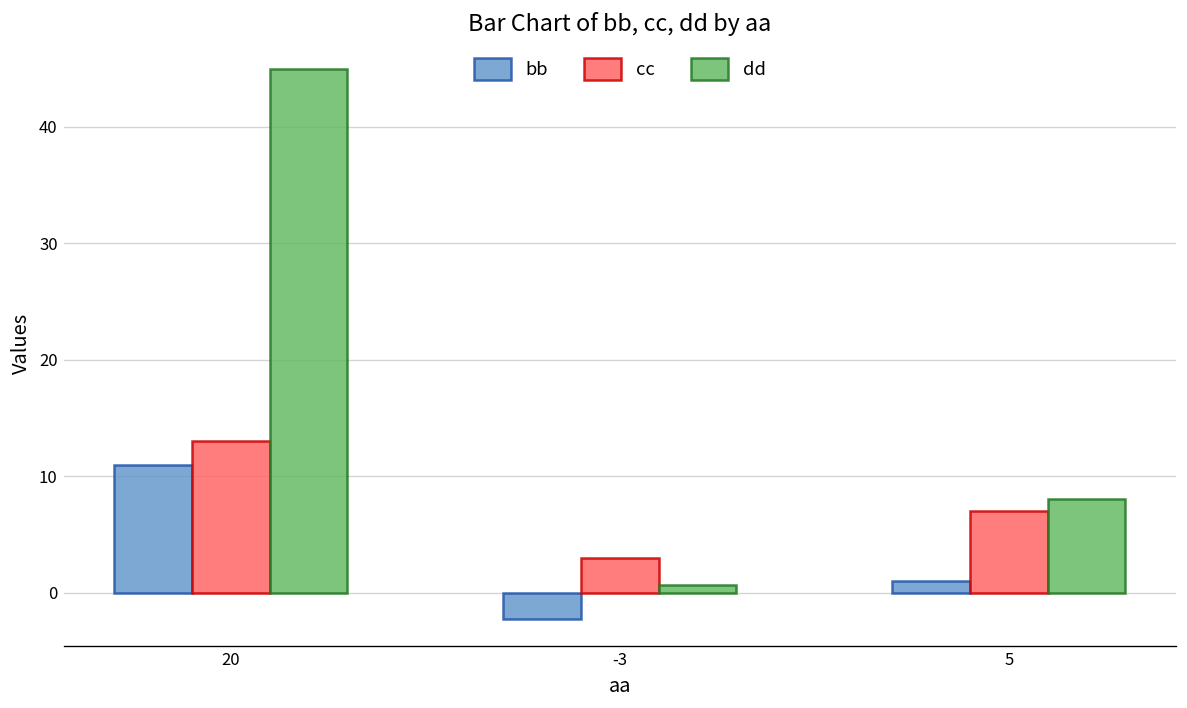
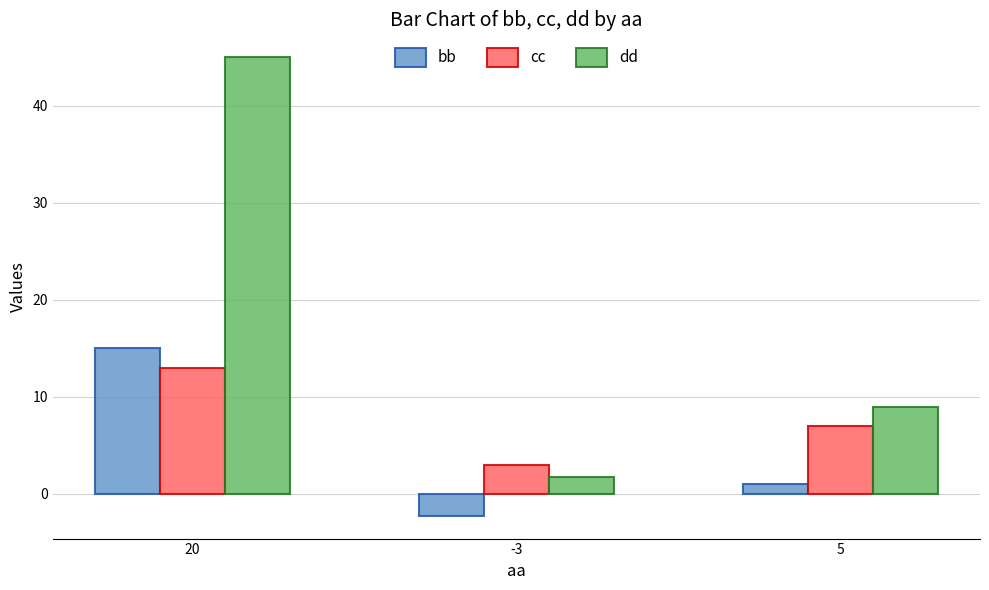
bb, 20: 11 -> 15
dd, -3: 1 -> 2
dd, 5: 8 -> 9
